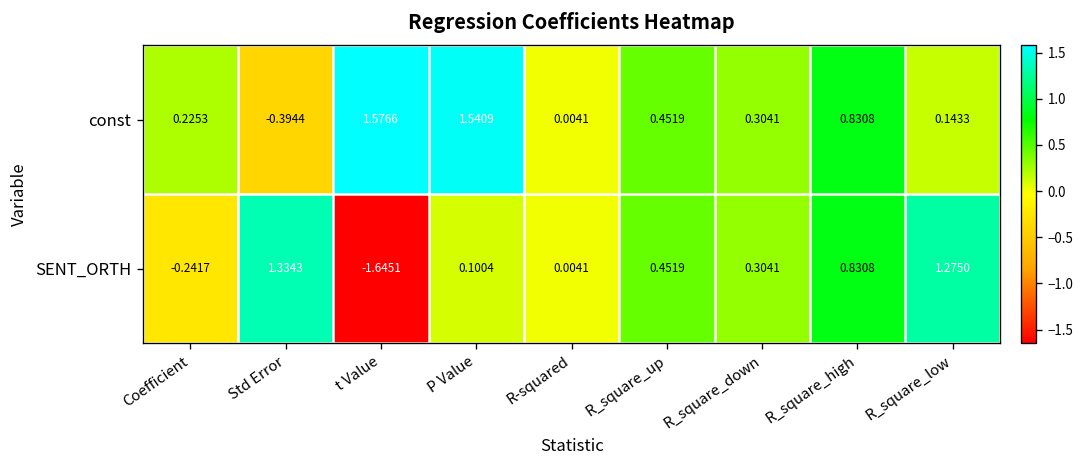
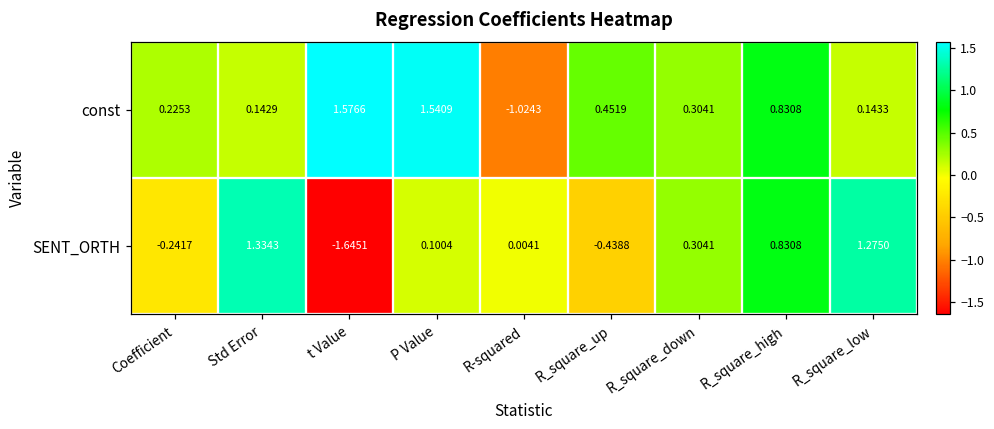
const, Std Error: -0.3944 -> 0.1429
const, R-squared: 0.0041 -> -1.0243
SENT_ORTH, R_square_up: 0.4519 -> -0.4388
